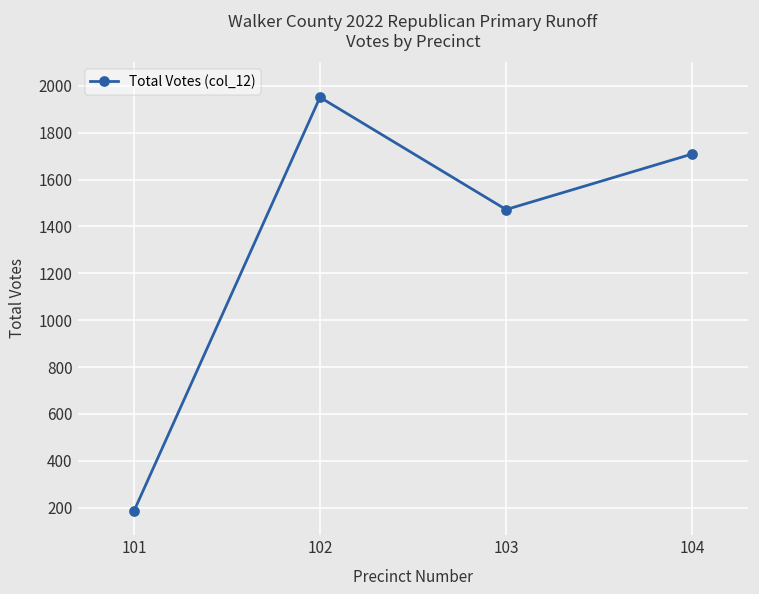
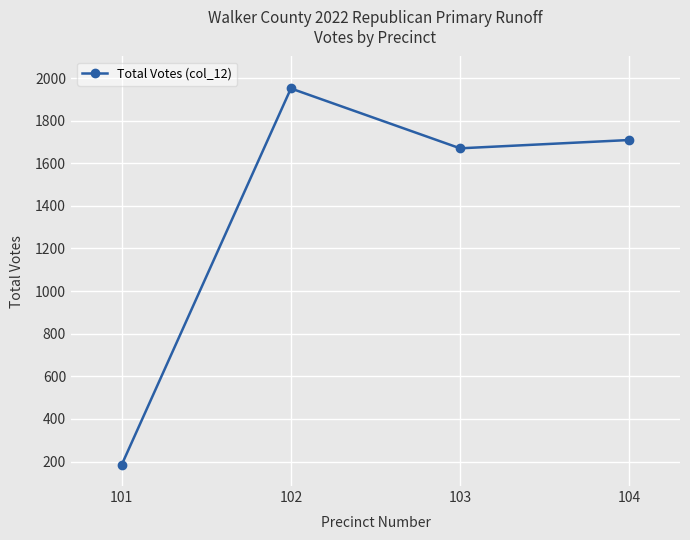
103: 1470 -> 1670
